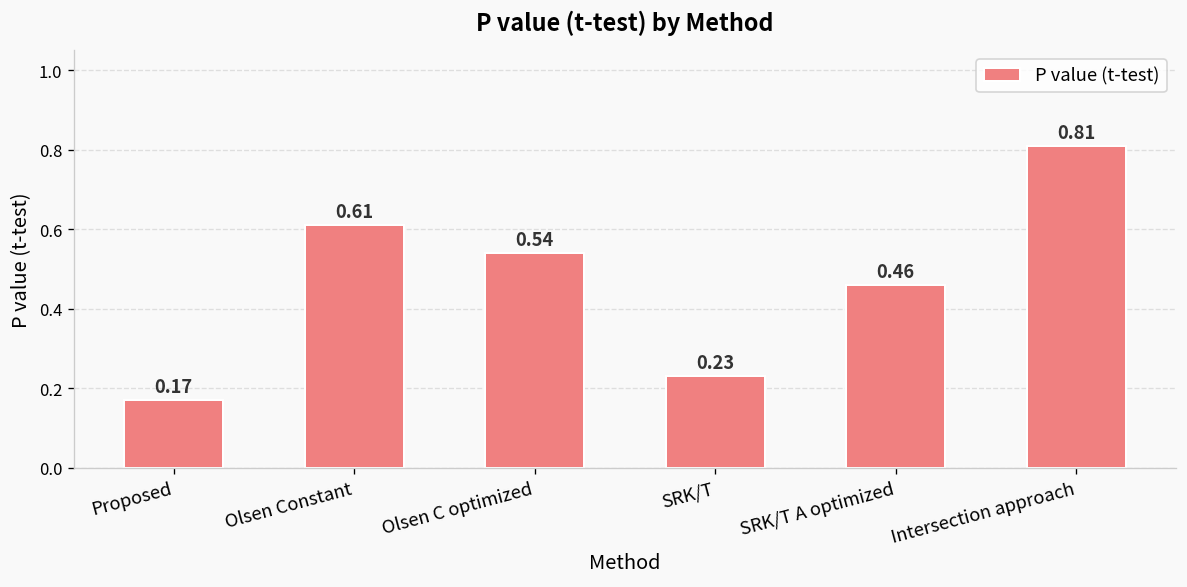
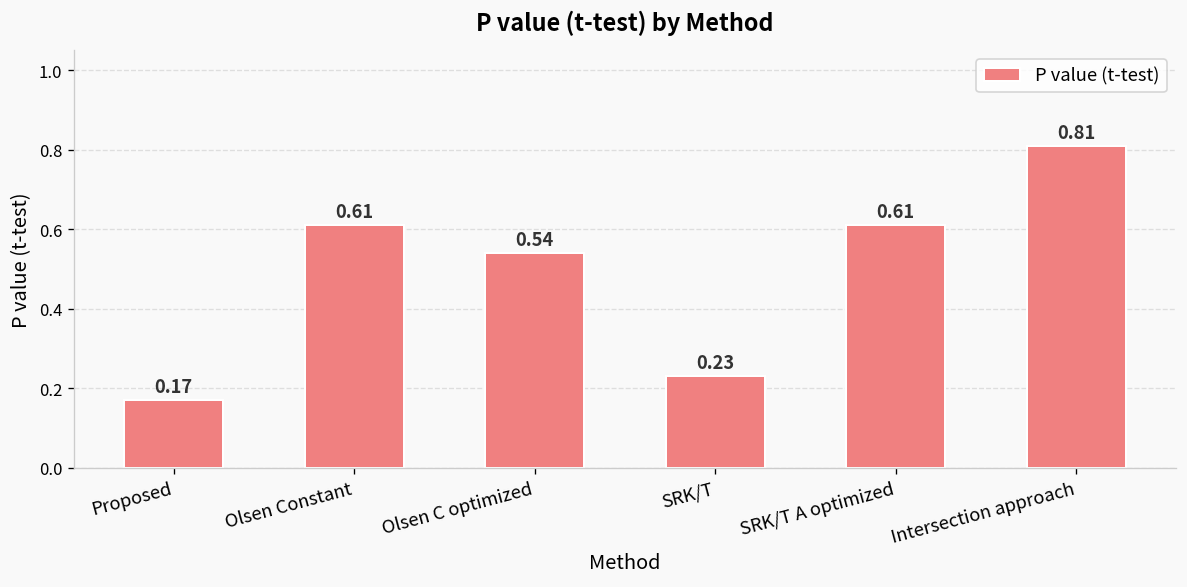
SRK/T A optimized: 0.46 -> 0.61
